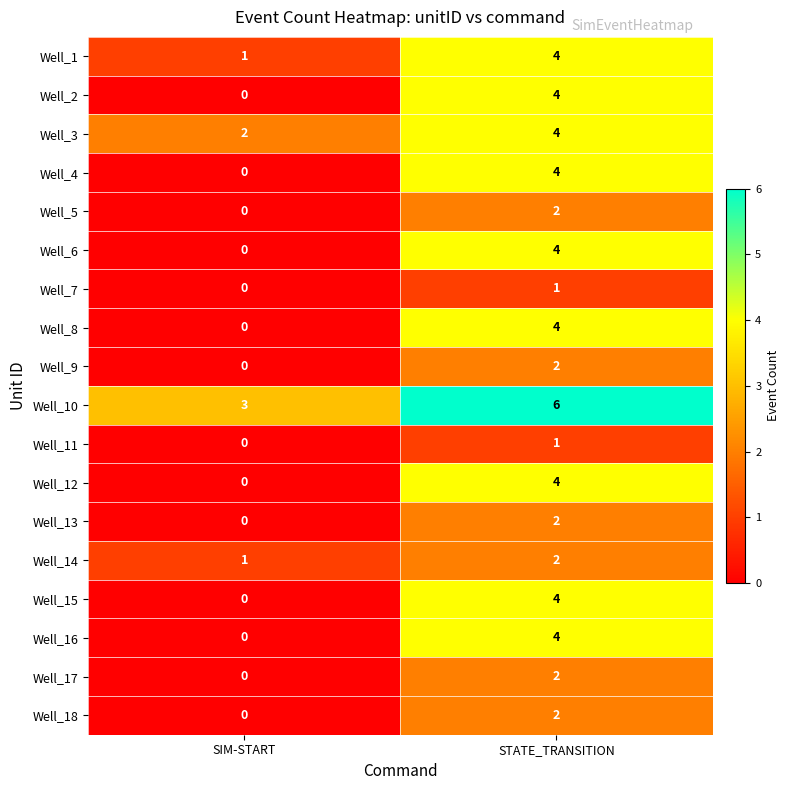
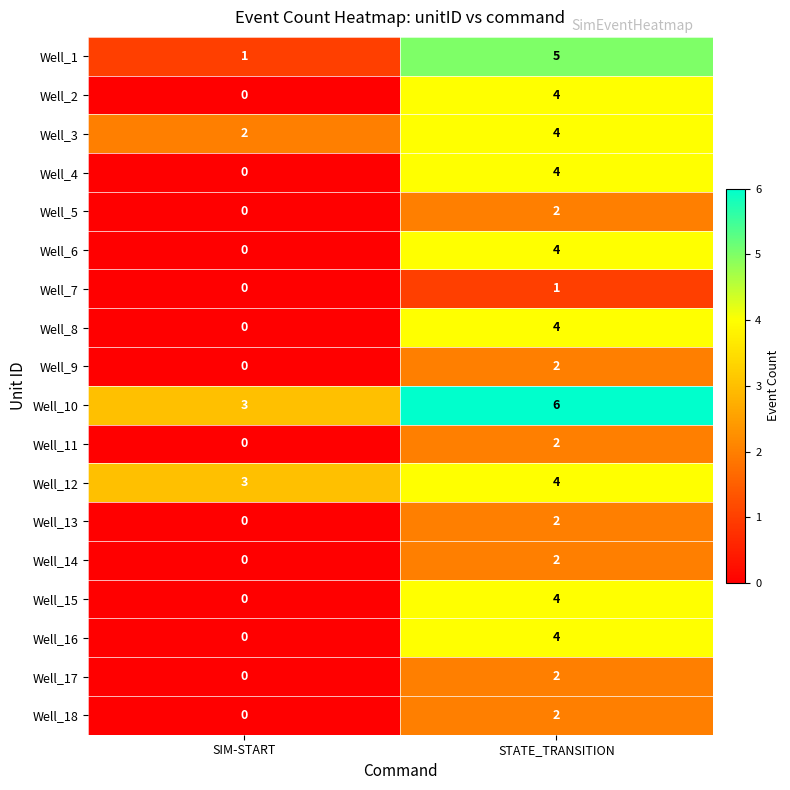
Well_1, STATE_TRANSITION: 4 -> 5
Well_11, STATE_TRANSITION: 1 -> 2
Well_12, SIM-START: 0 -> 3
Well_14, SIM-START: 1 -> 0
